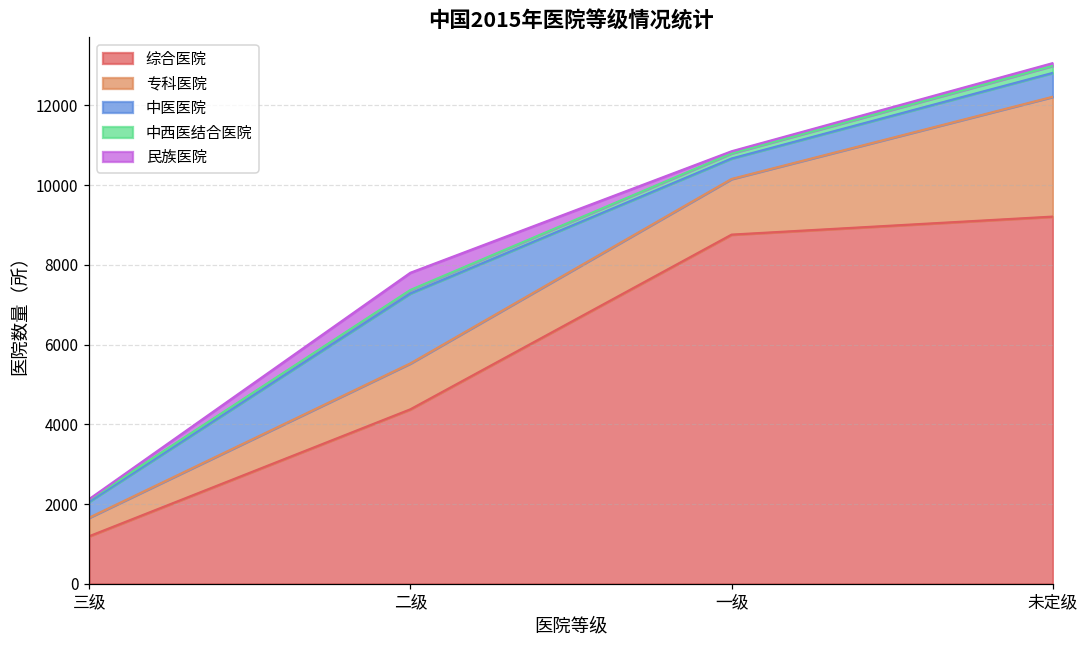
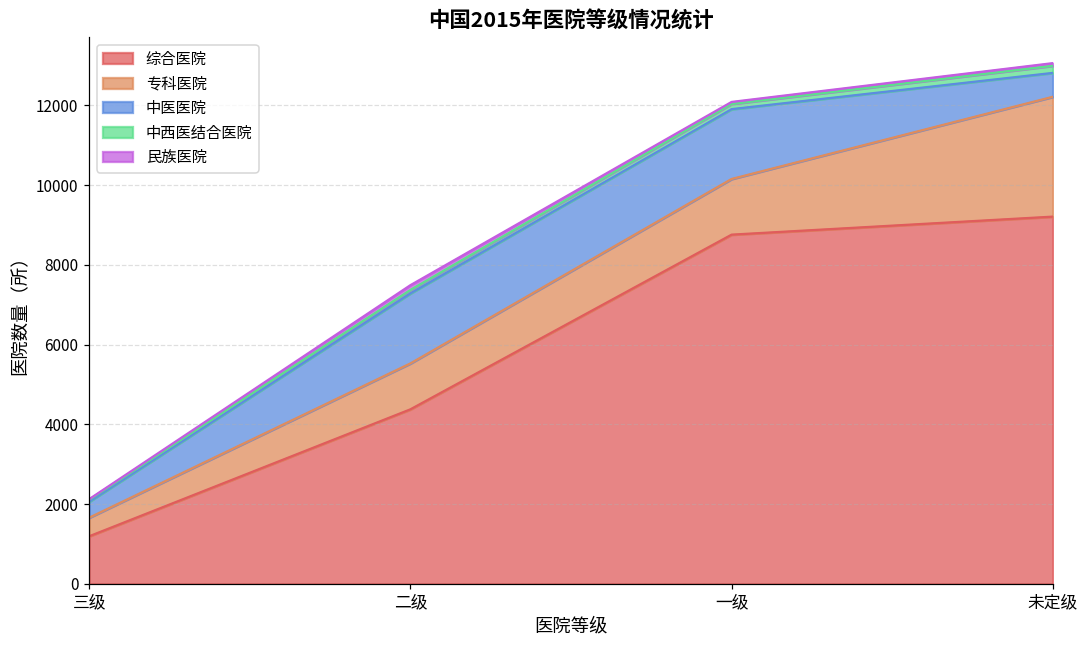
民族医院, 二级: 400 -> 100
中医医院, 一级: 500 -> 1800
